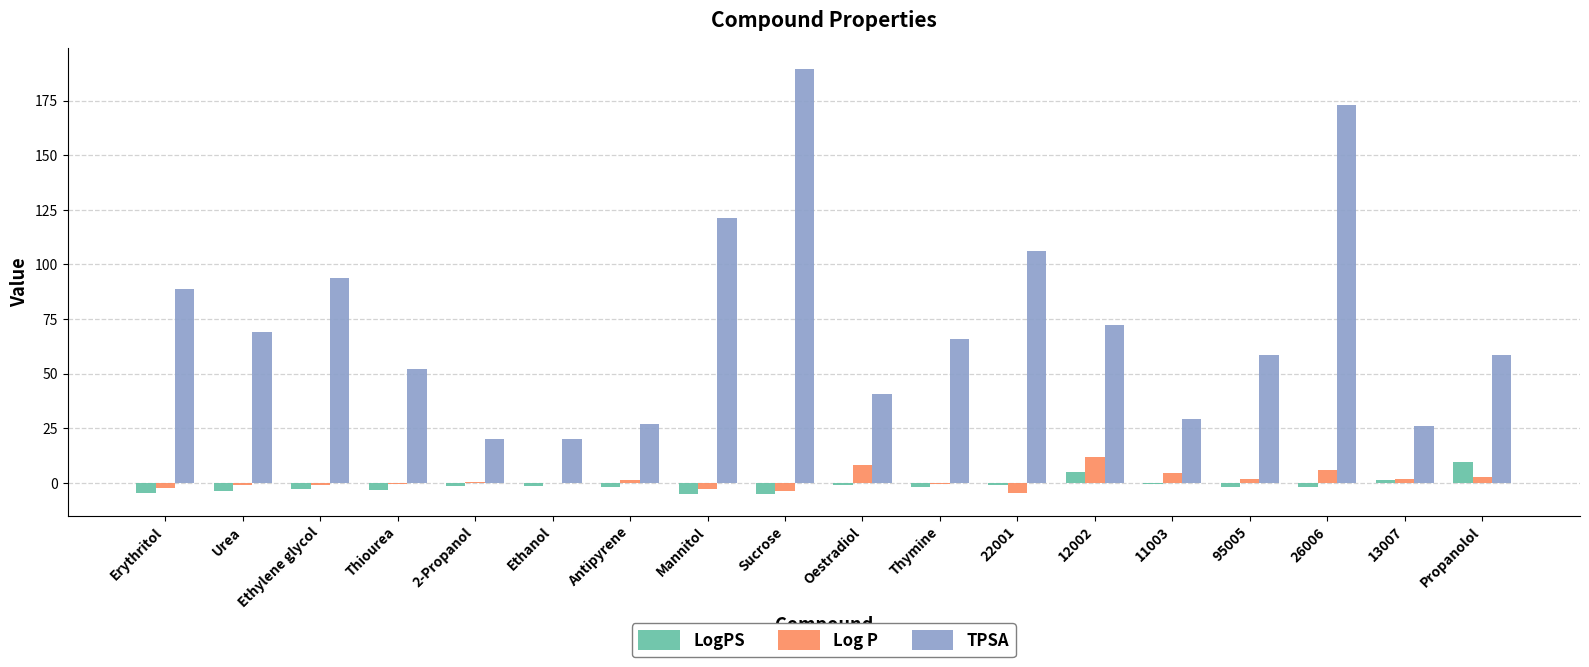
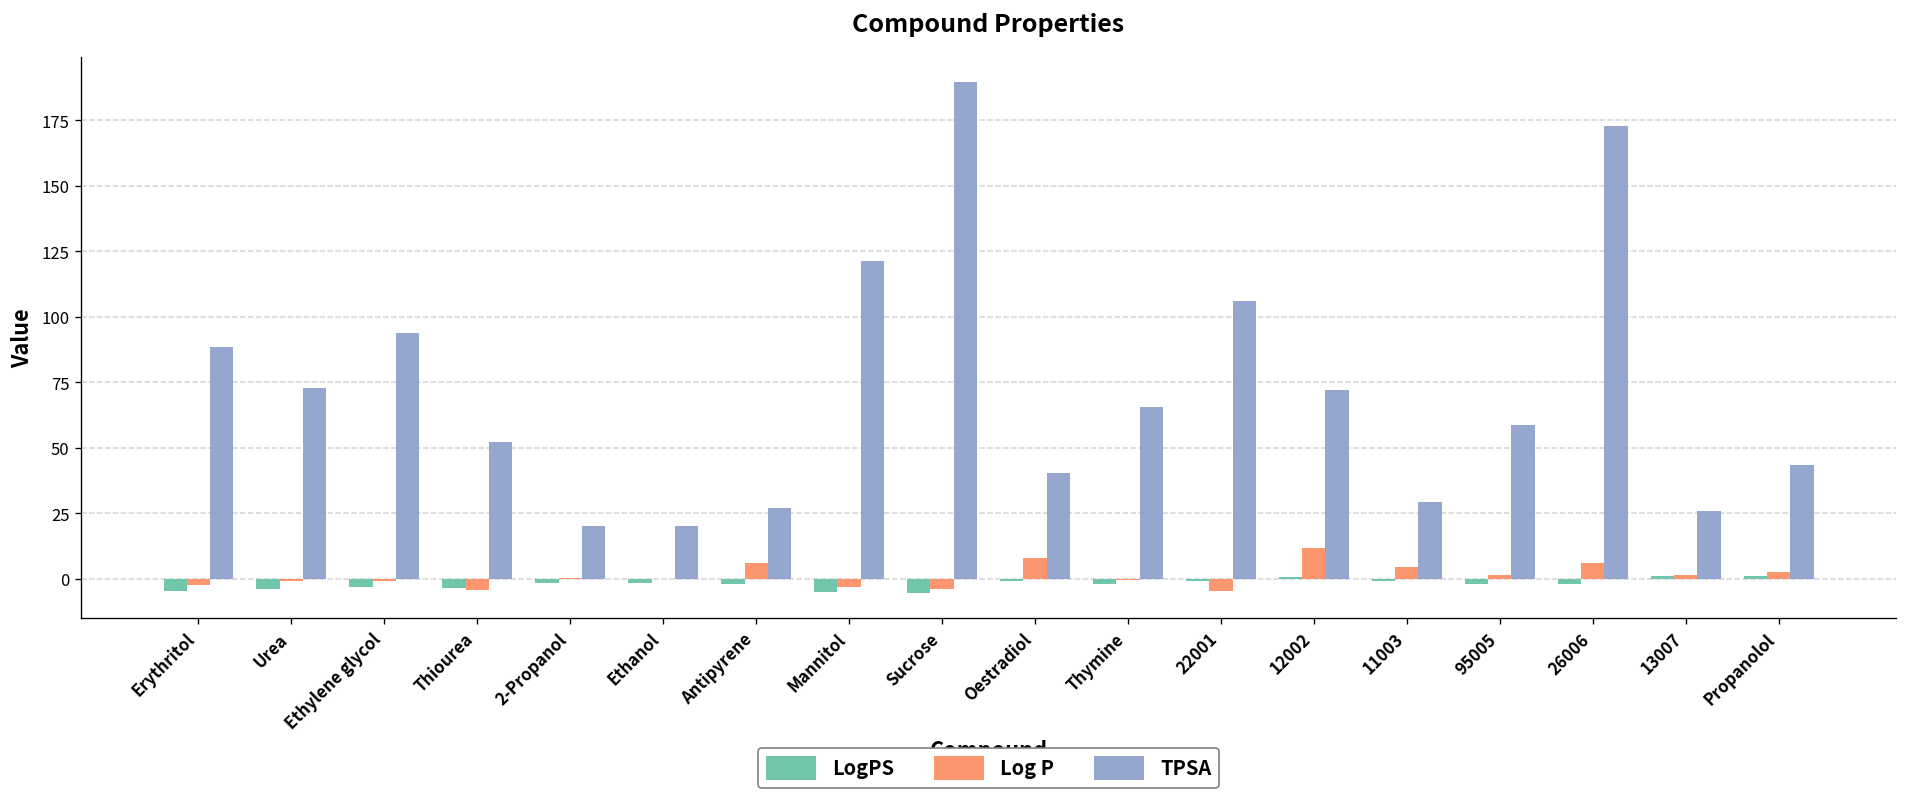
TPSA, Urea: 69 -> 73
Log P, Thiourea: 0 -> -4
Log P, Antipyrene: 1 -> 6
LogPS, 12002: 5 -> 1
LogPS, Propanolol: 10 -> 1
TPSA, Propanolol: 59 -> 43
